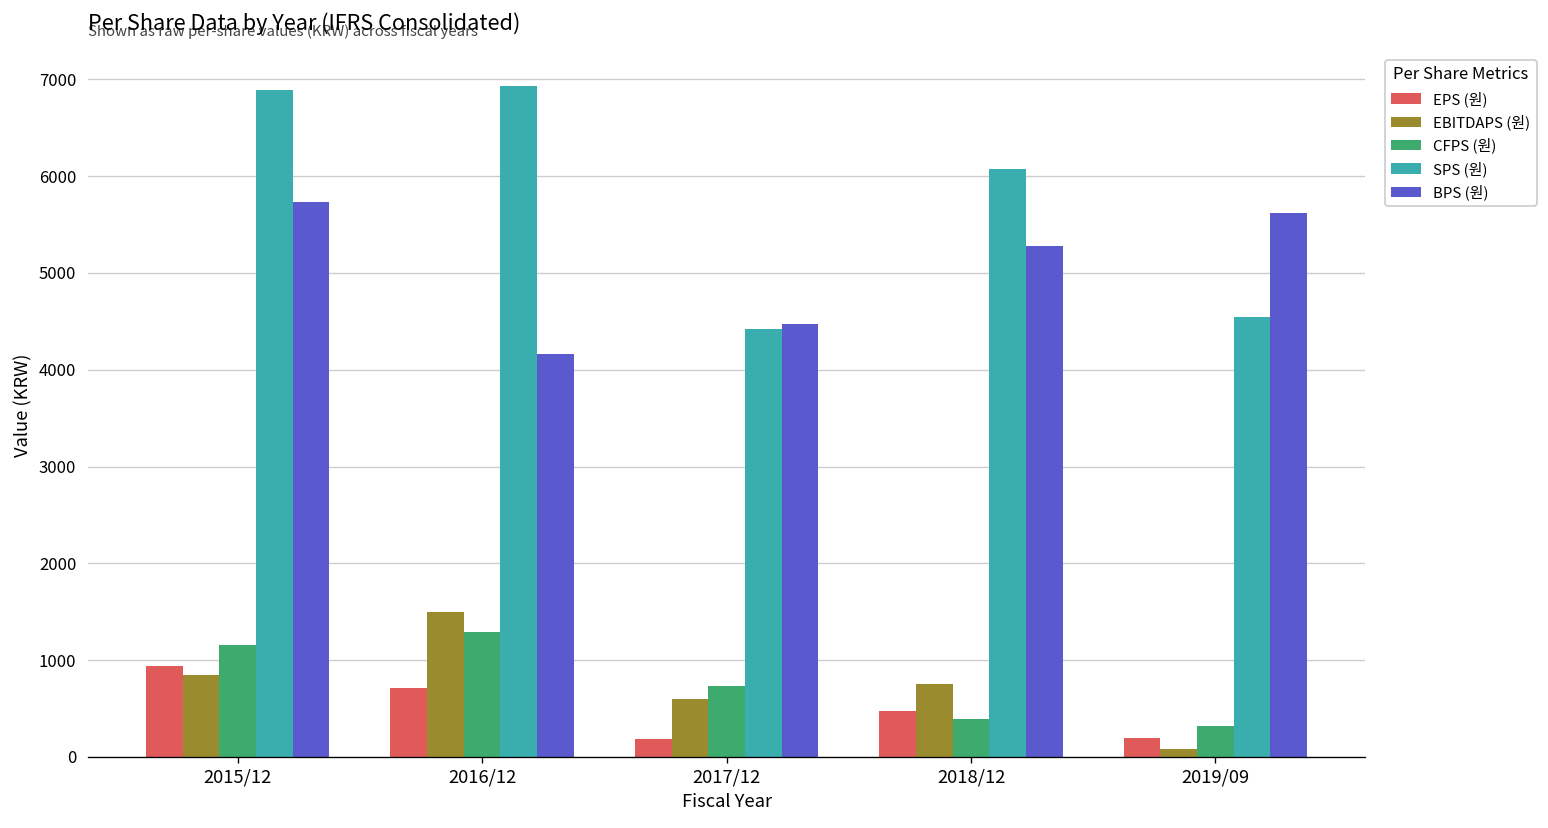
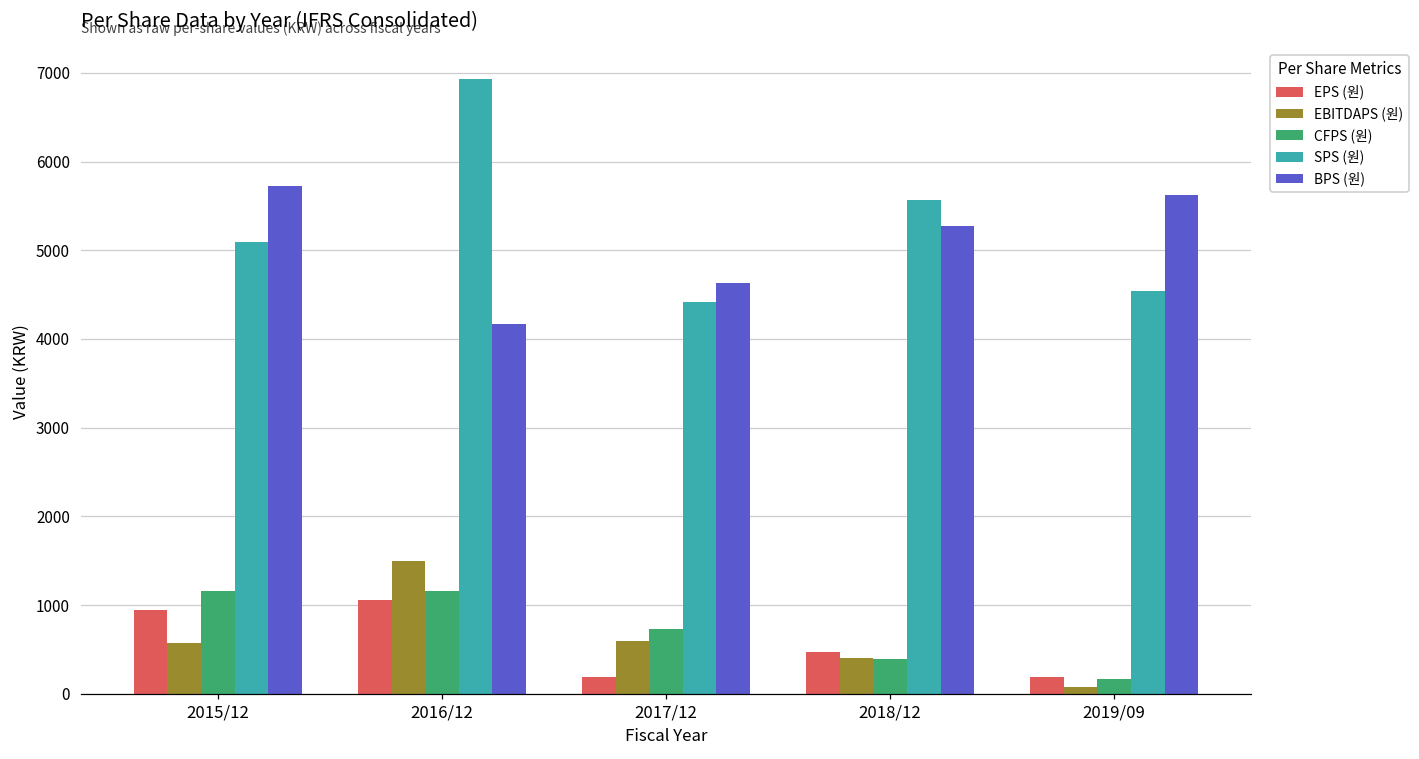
EBITDAPS (원), 2015/12: 800 -> 600
SPS (원), 2015/12: 6900 -> 5100
EPS (원), 2016/12: 700 -> 1100
CFPS (원), 2016/12: 1300 -> 1200
BPS (원), 2017/12: 4500 -> 4600
EBITDAPS (원), 2018/12: 700 -> 400
SPS (원), 2018/12: 6100 -> 5600
CFPS (원), 2019/09: 300 -> 200
